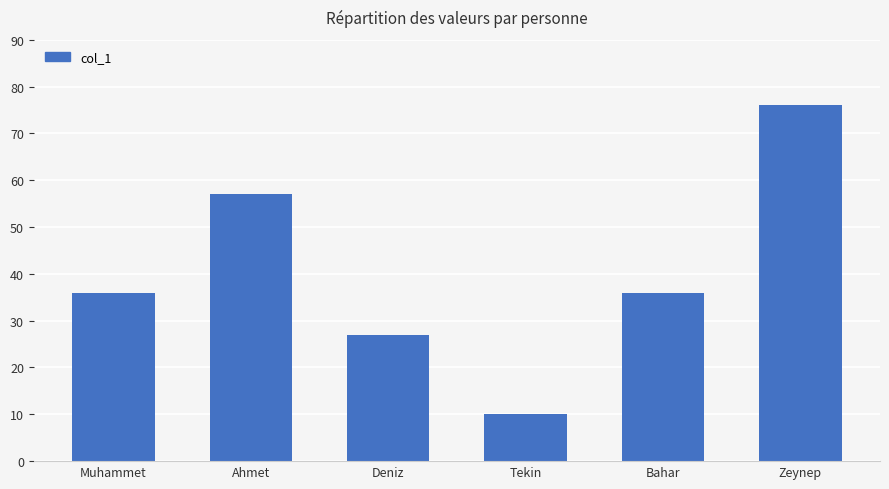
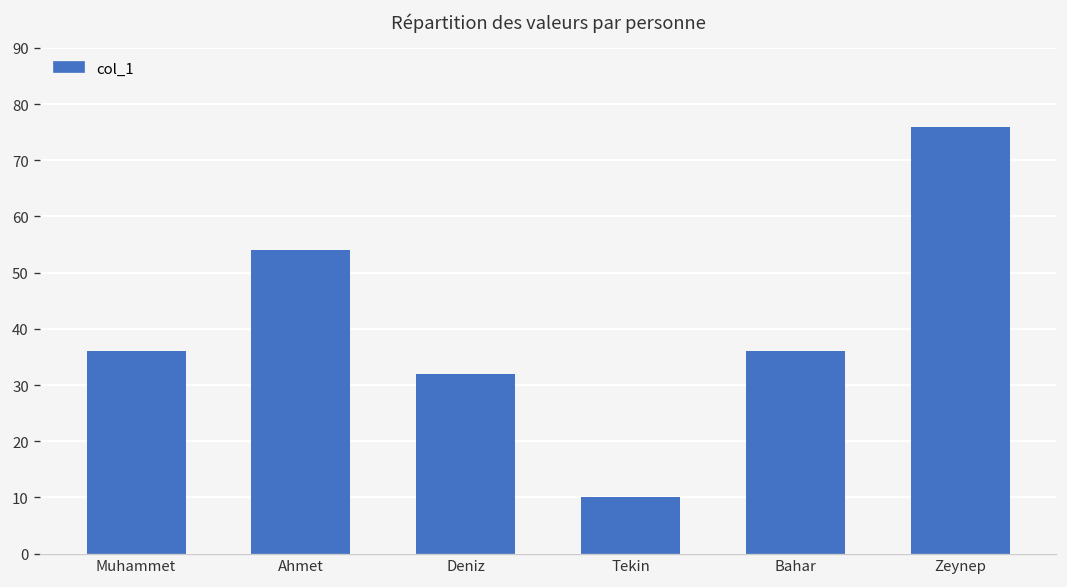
Ahmet: 57 -> 54
Deniz: 27 -> 32
